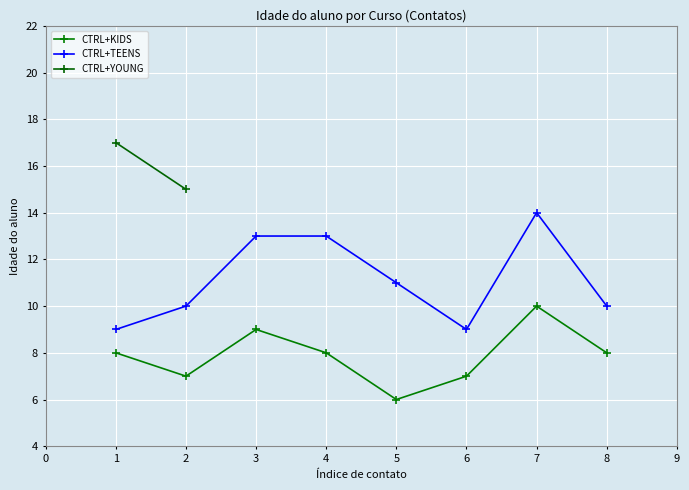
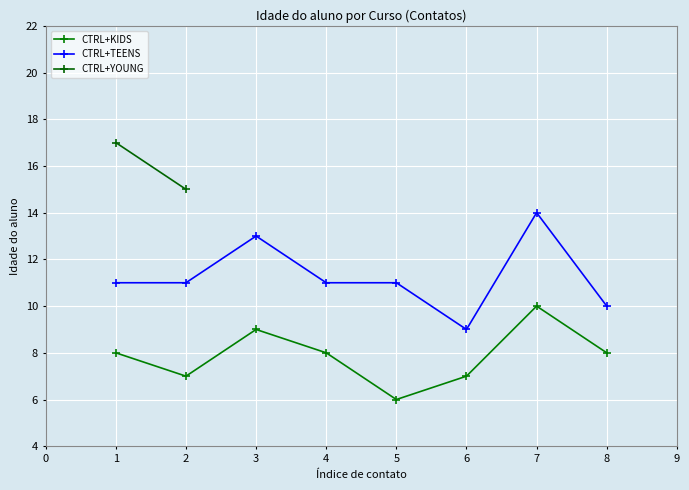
CTRL+TEENS, 1: 9 -> 11
CTRL+TEENS, 2: 10 -> 11
CTRL+TEENS, 4: 13 -> 11
